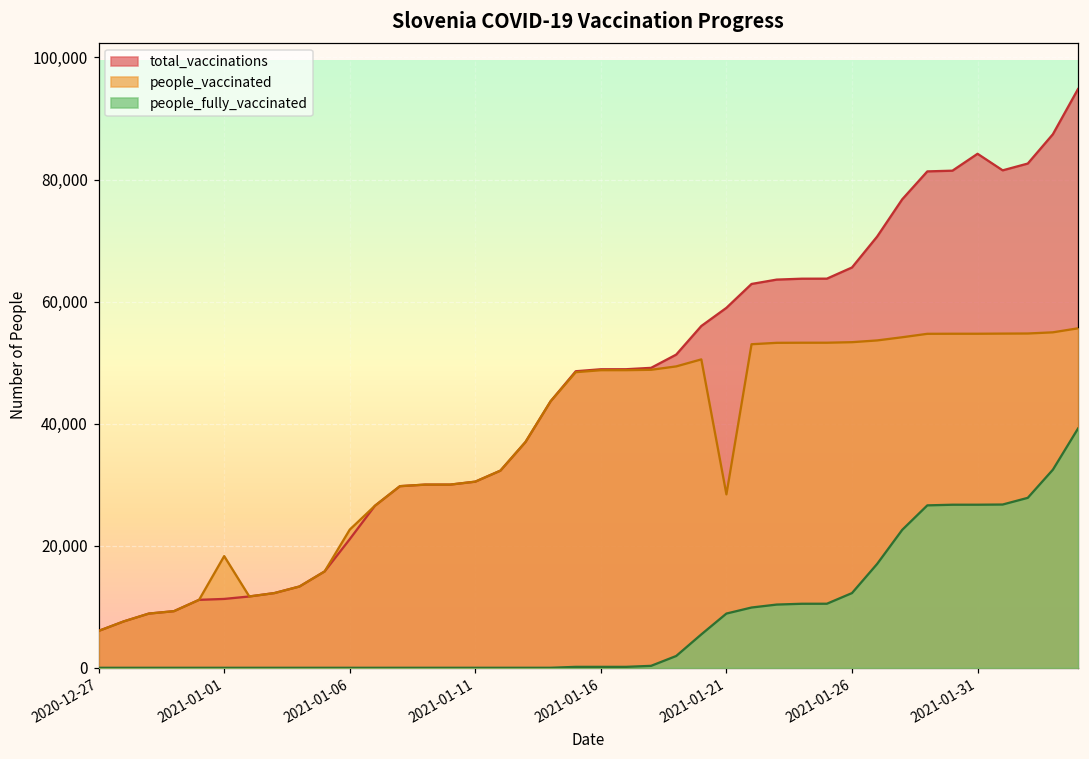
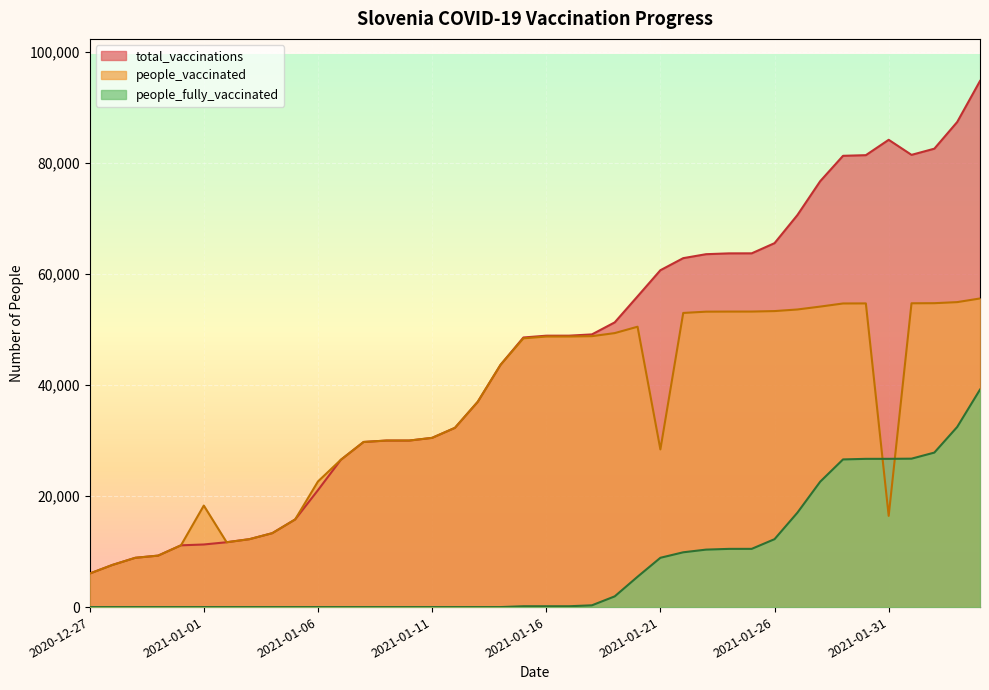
total_vaccinations, 2021-01-21: 59,000 -> 61,000
people_vaccinated, 2021-01-31: 55,000 -> 16,000
